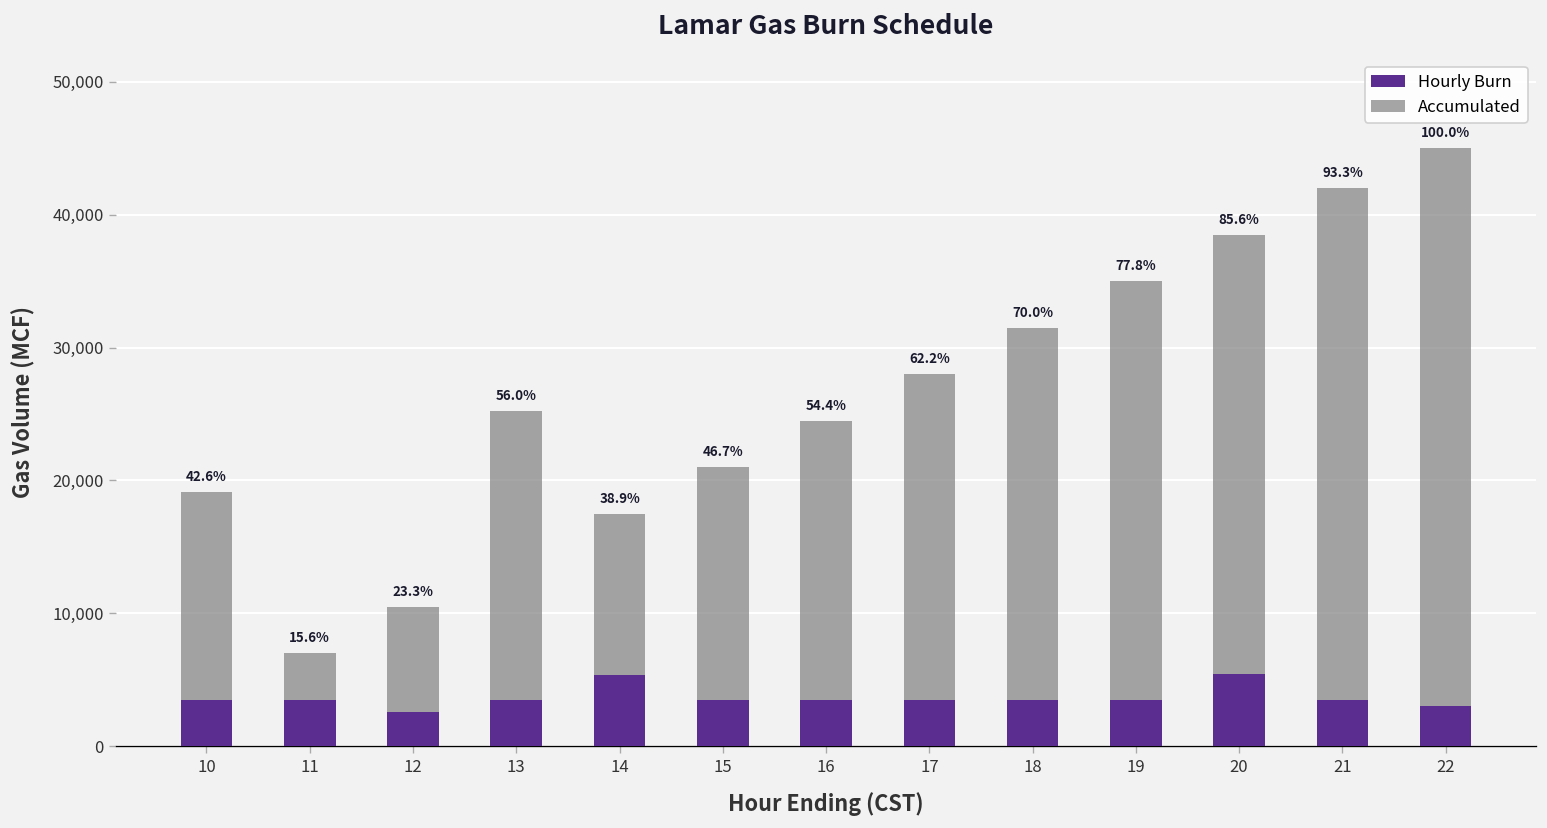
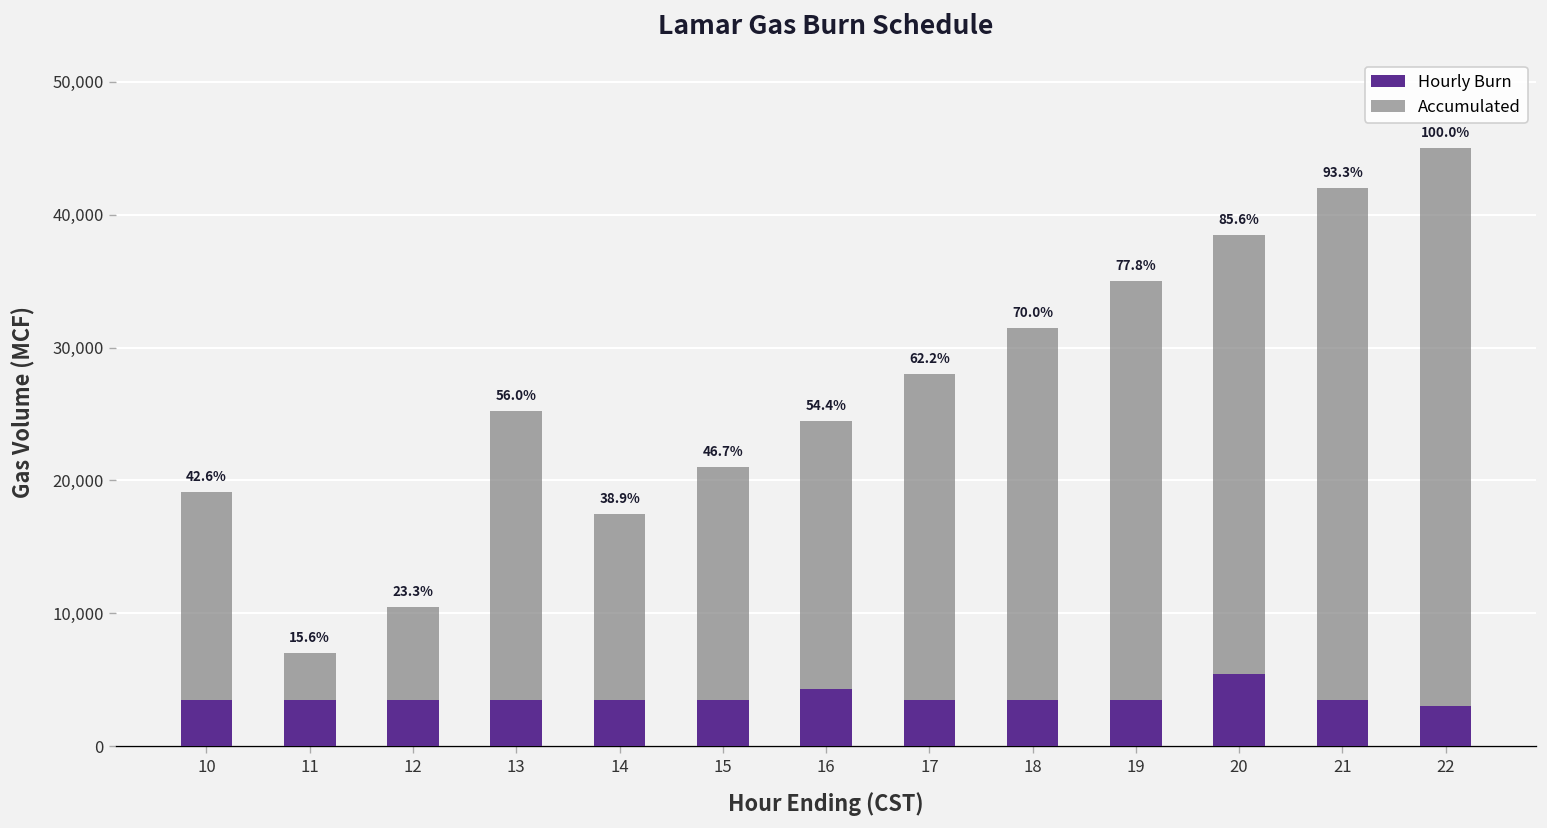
Hourly Burn, 12: 2,600 -> 3,500
Hourly Burn, 14: 5,300 -> 3,500
Hourly Burn, 16: 3,500 -> 4,300
